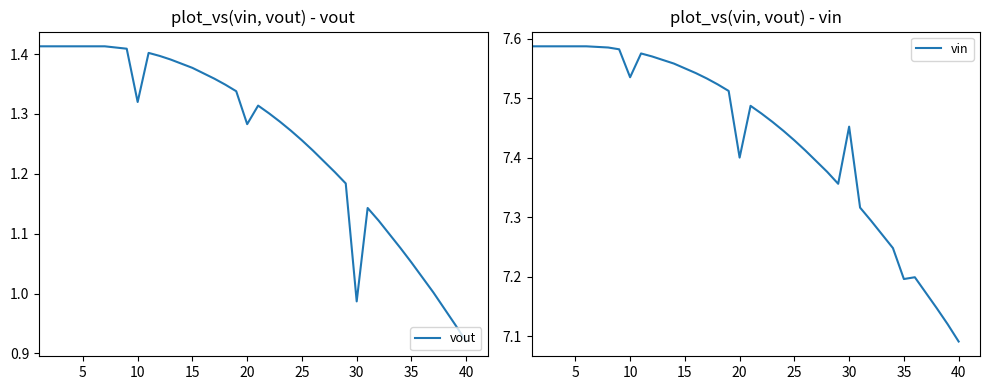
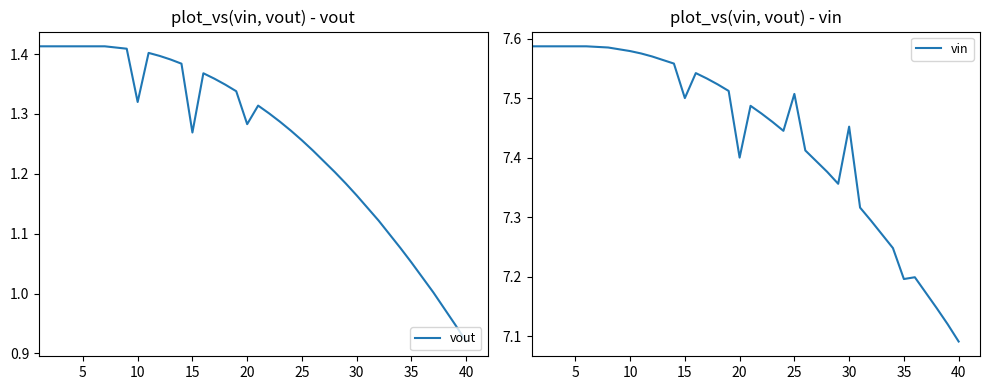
plot_vs(vin, vout) - vout, 15: 1.38 -> 1.27
plot_vs(vin, vout) - vout, 30: 0.99 -> 1.16
plot_vs(vin, vout) - vin, 10: 7.54 -> 7.58
plot_vs(vin, vout) - vin, 15: 7.55 -> 7.50
plot_vs(vin, vout) - vin, 25: 7.43 -> 7.51
